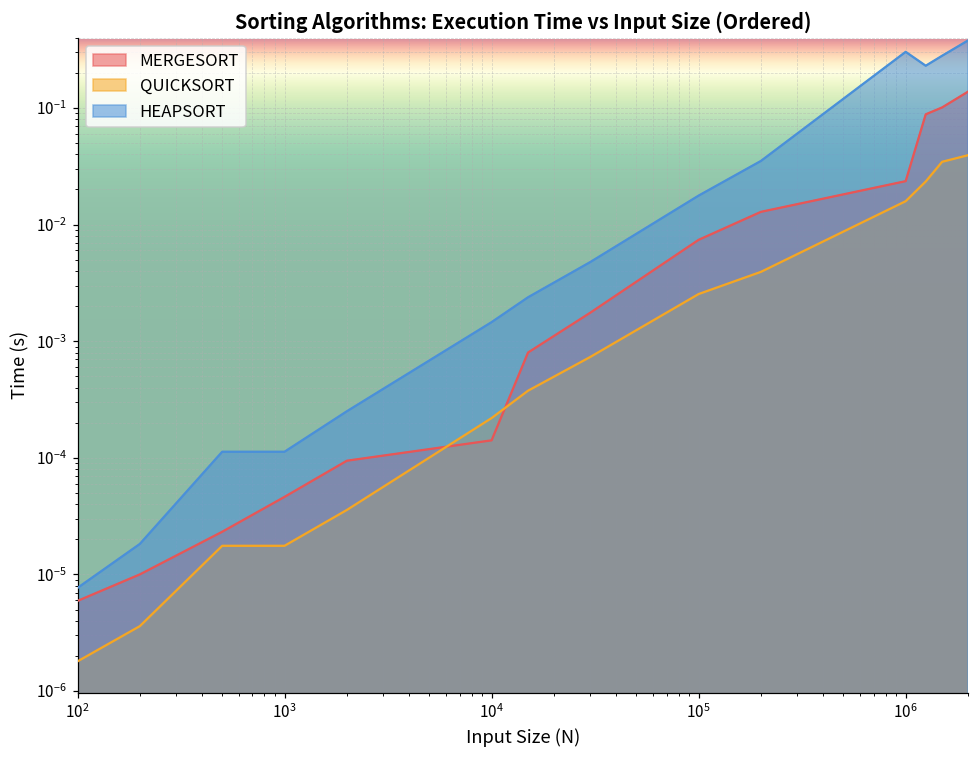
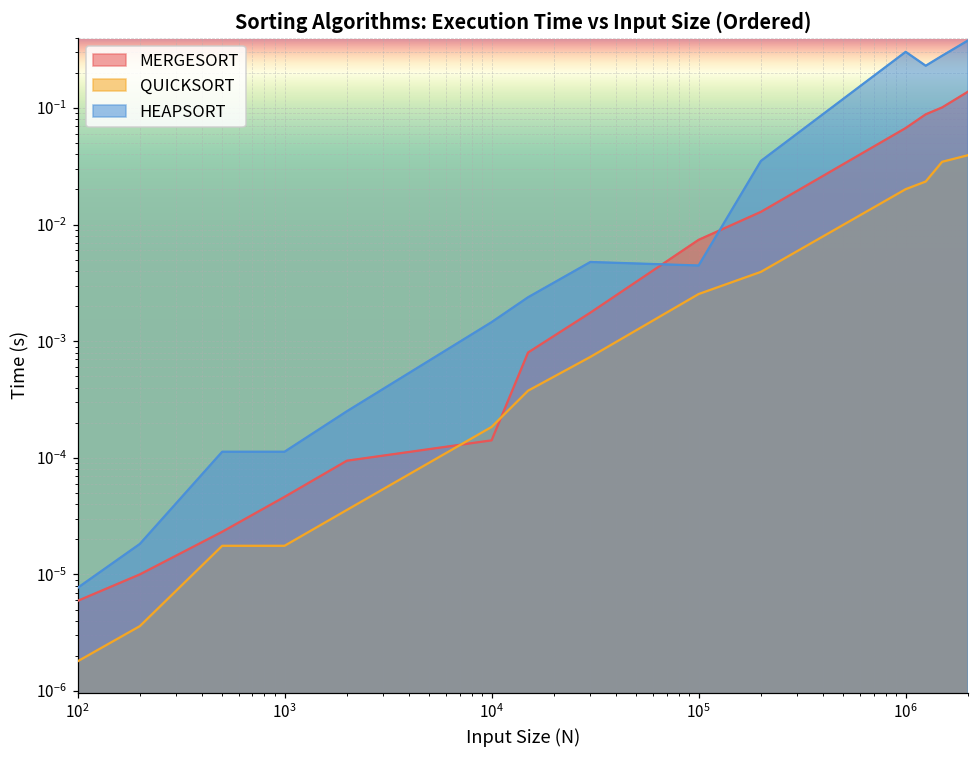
QUICKSORT, 10^4: 0.00022 -> 0.00018
HEAPSORT, 10^5: 0.018 -> 0.0045
MERGESORT, 10^6: 0.024 -> 0.07
QUICKSORT, 10^6: 0.016 -> 0.020
